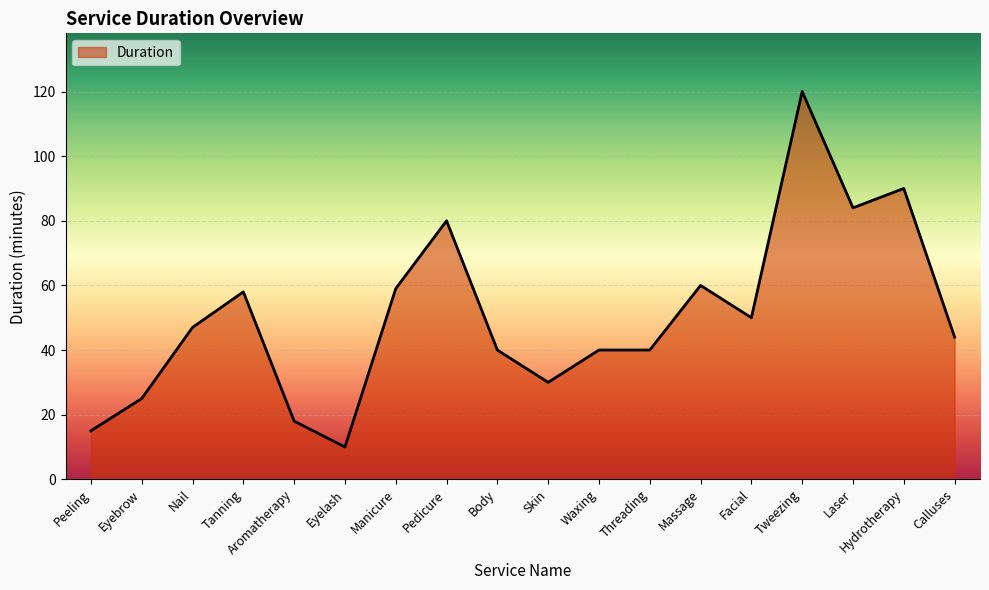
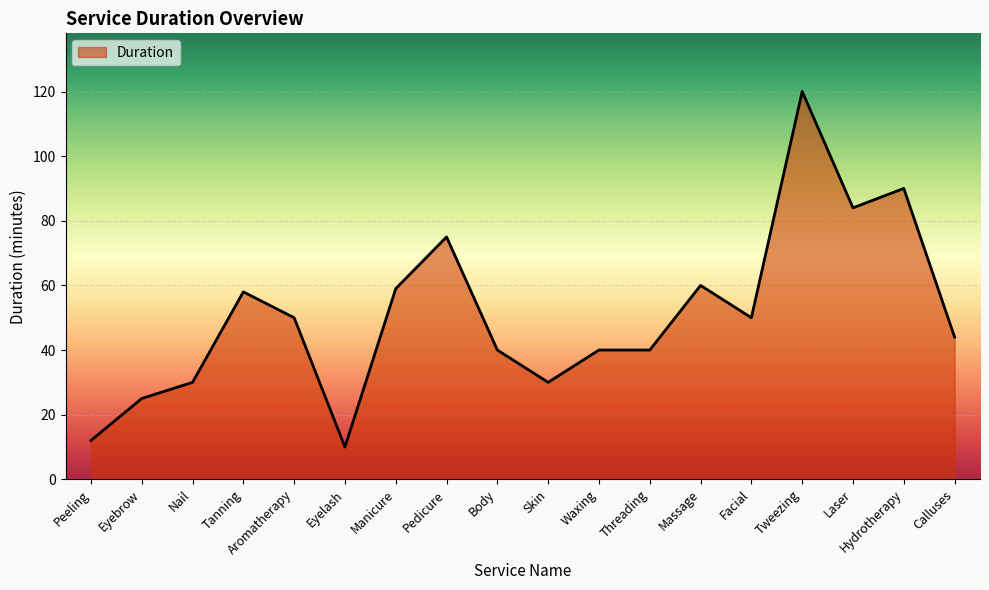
Peeling: 15 -> 12
Nail: 47 -> 30
Aromatherapy: 18 -> 50
Pedicure: 80 -> 75
